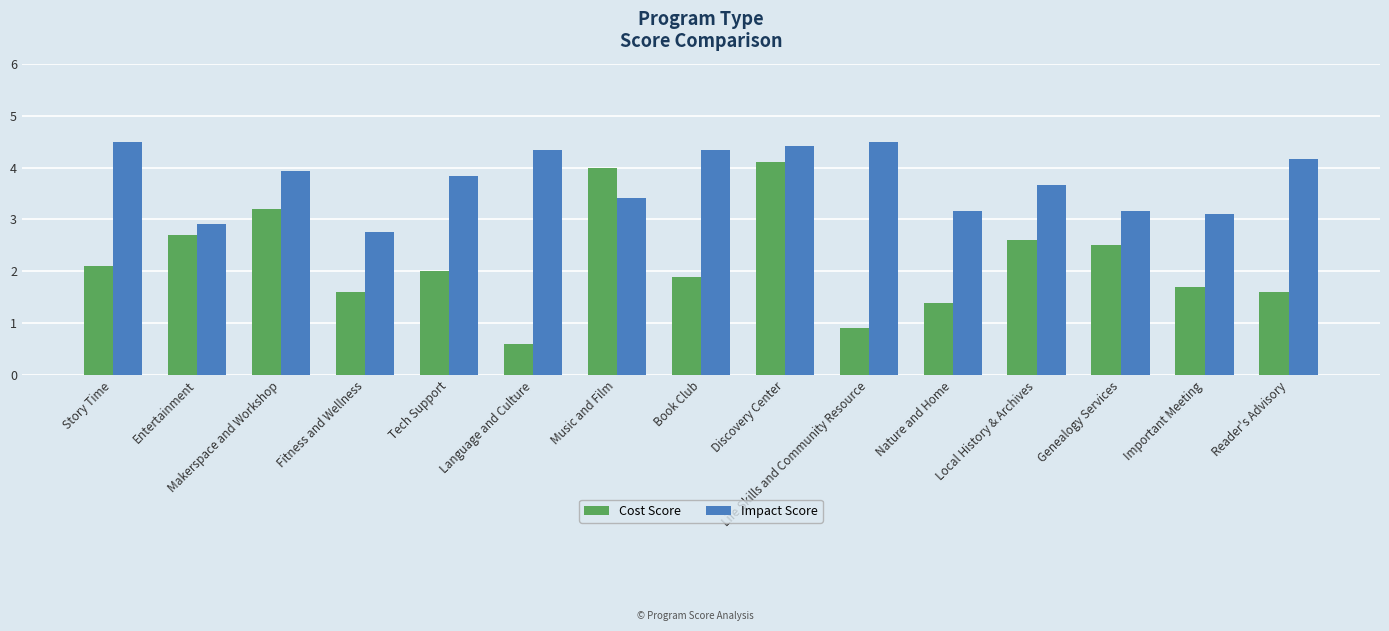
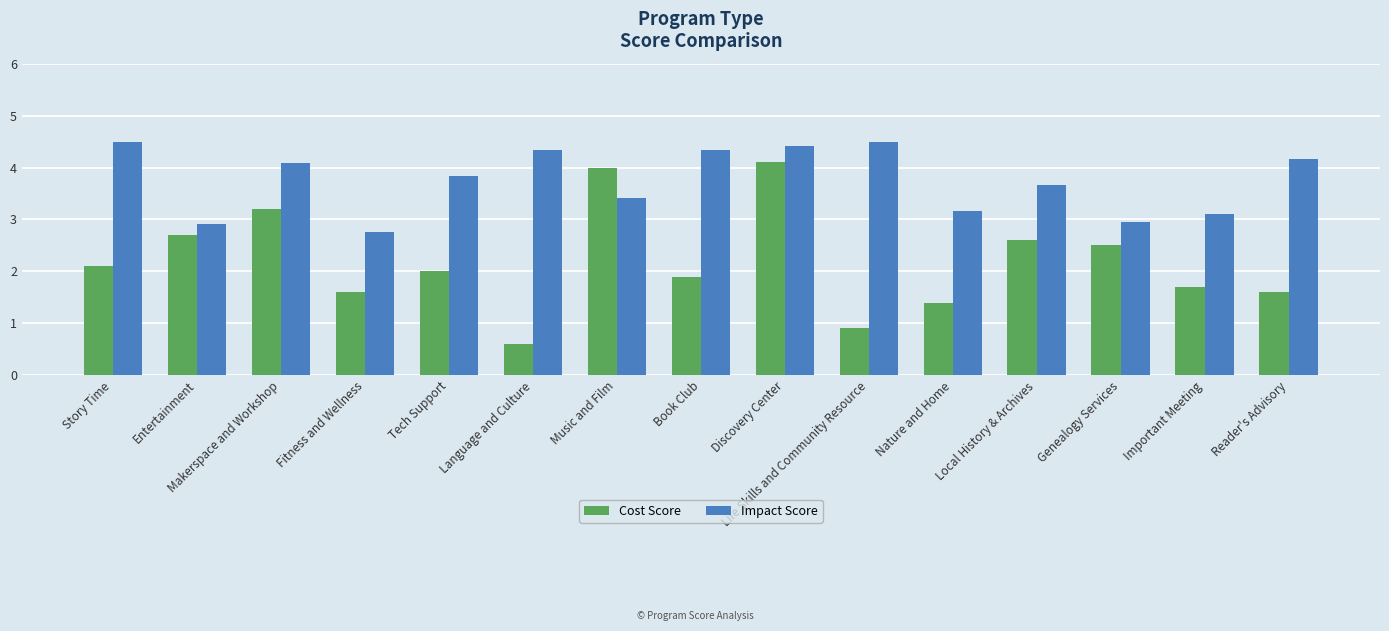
Impact Score, Makerspace and Workshop: 3.9 -> 4.1
Impact Score, Genealogy Services: 3.2 -> 3.0
